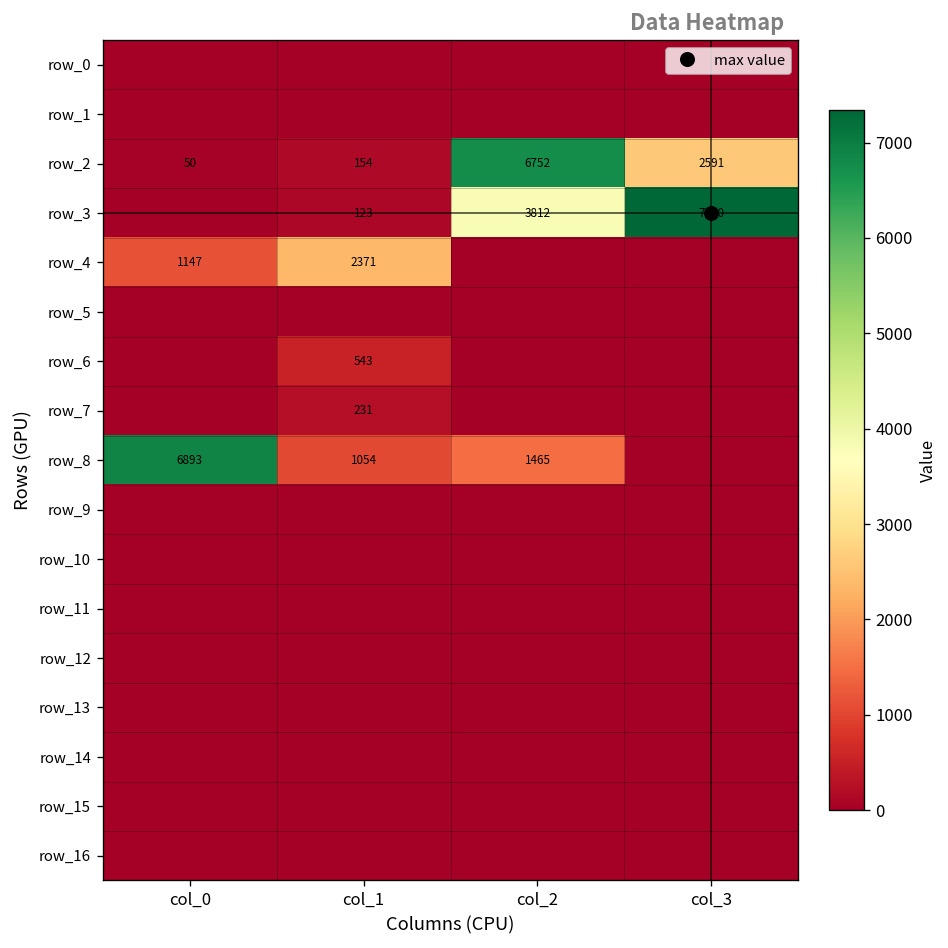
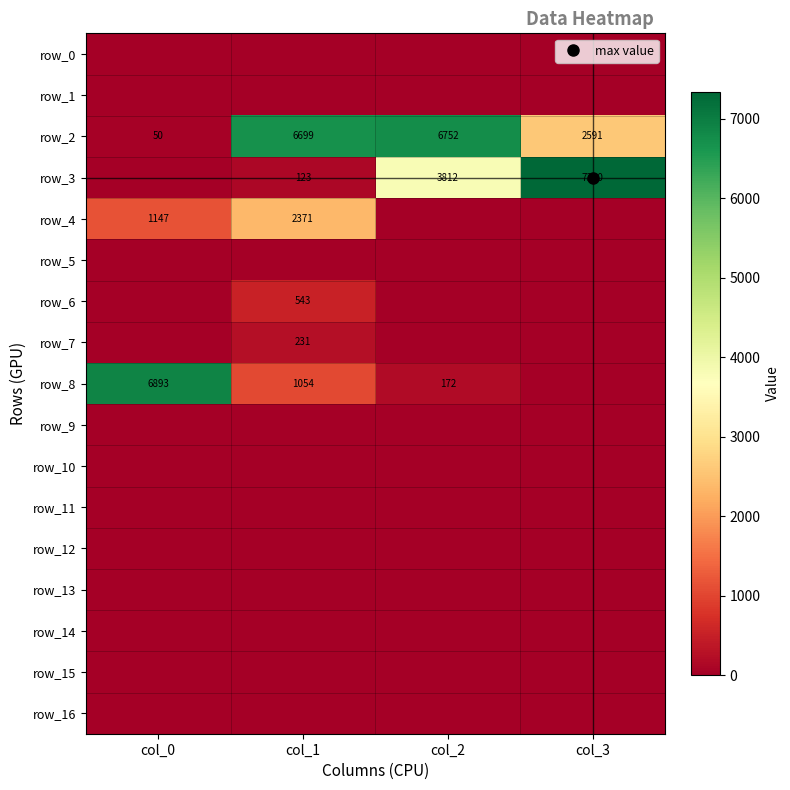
row_2, col_1: 154 -> 6699
row_8, col_2: 1465 -> 172
